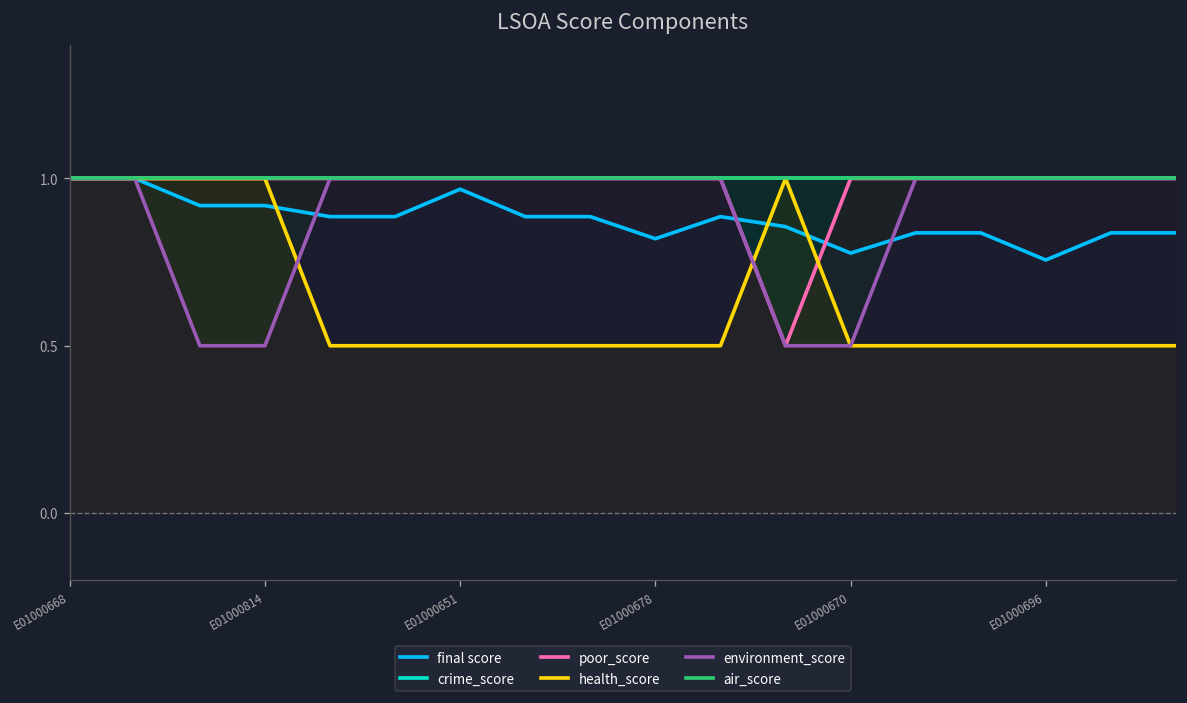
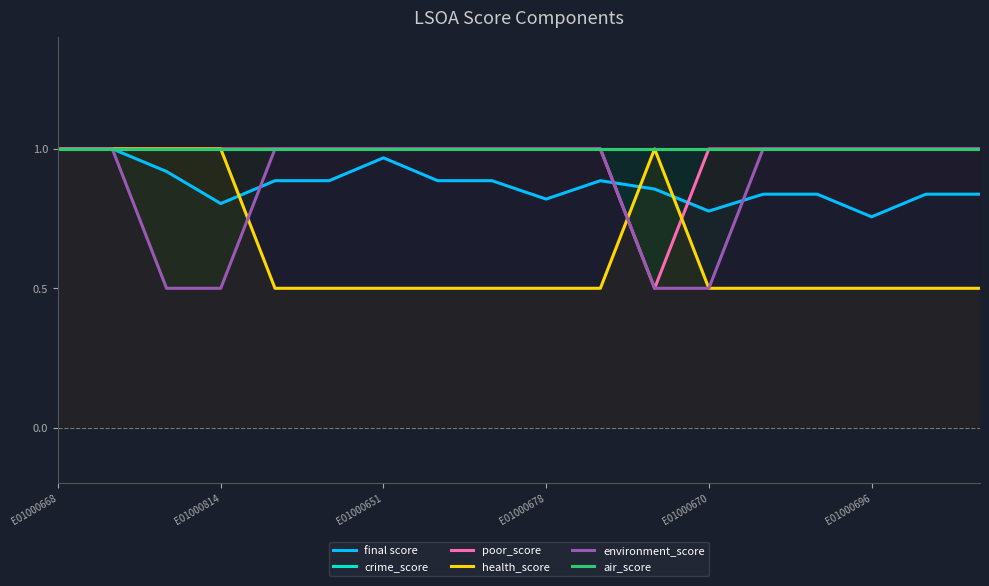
final score, E01000814: 0.92 -> 0.80
